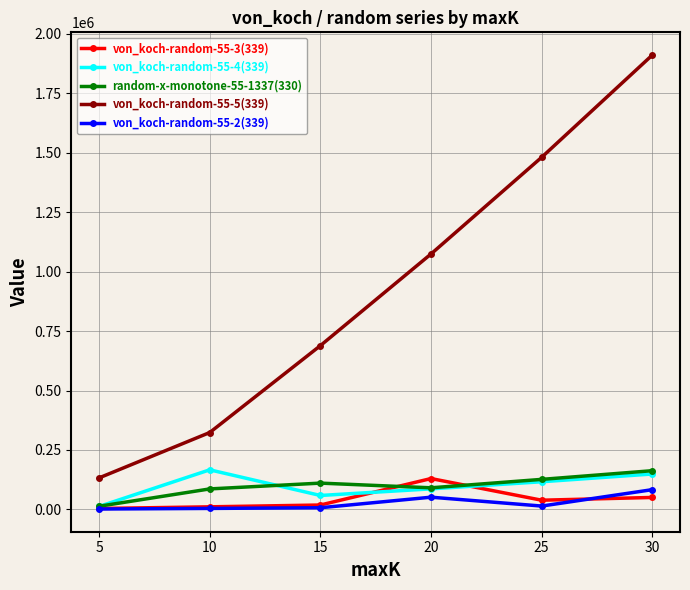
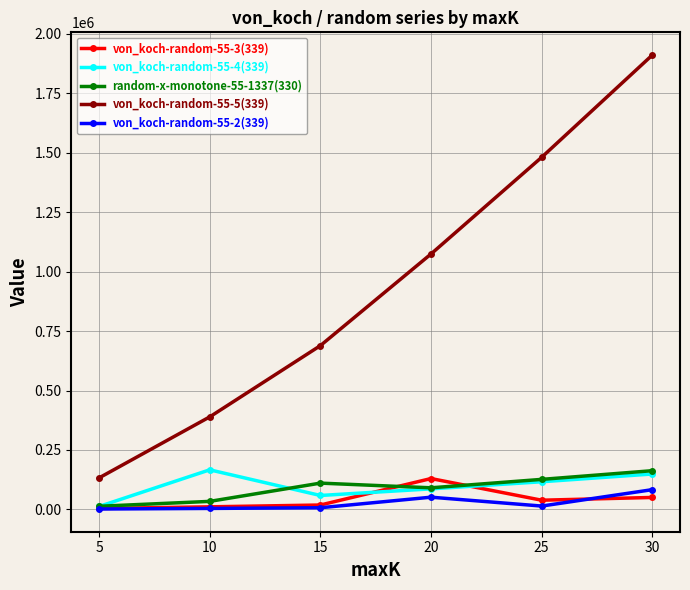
random-x-monotone-55-1337(330), 10: 90000 -> 30000
von_koch-random-55-5(339), 10: 320000 -> 390000
